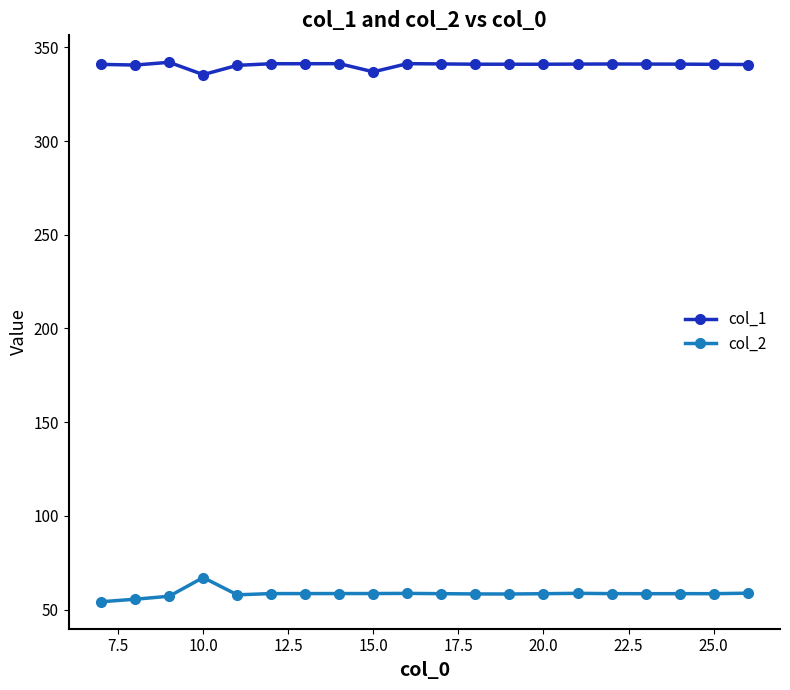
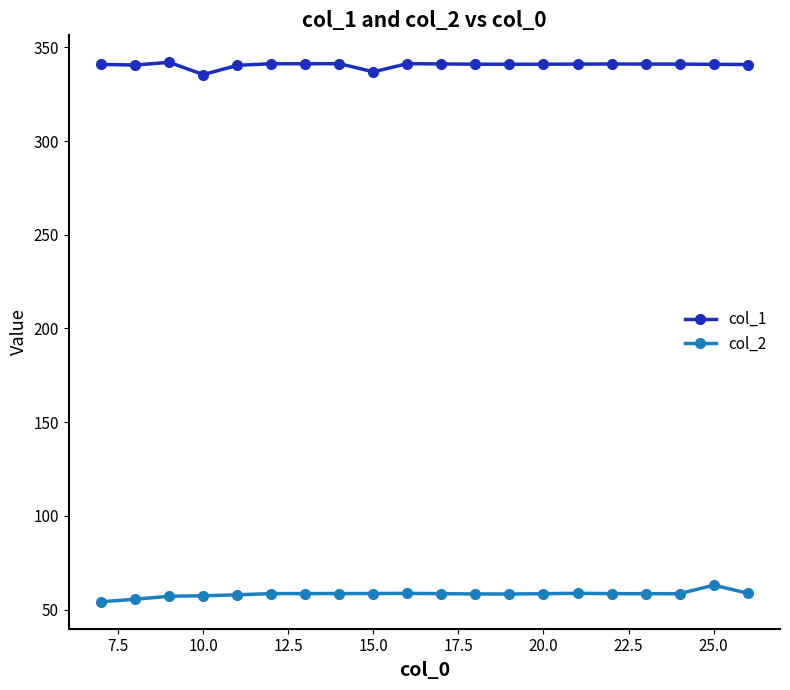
col_2, 10.0: 67 -> 57
col_2, 25.0: 58 -> 63
